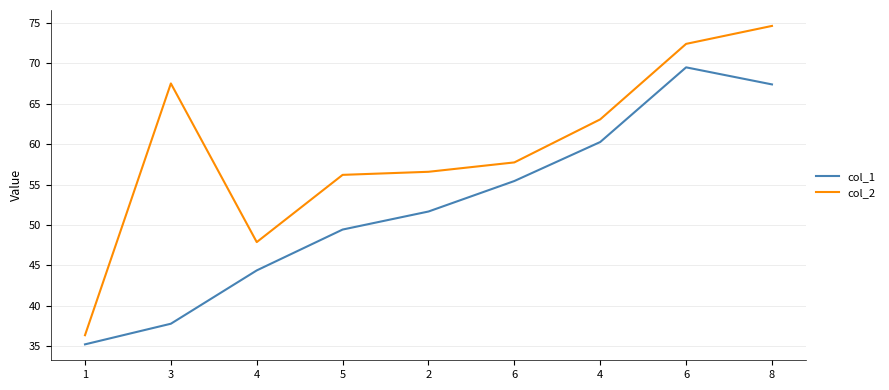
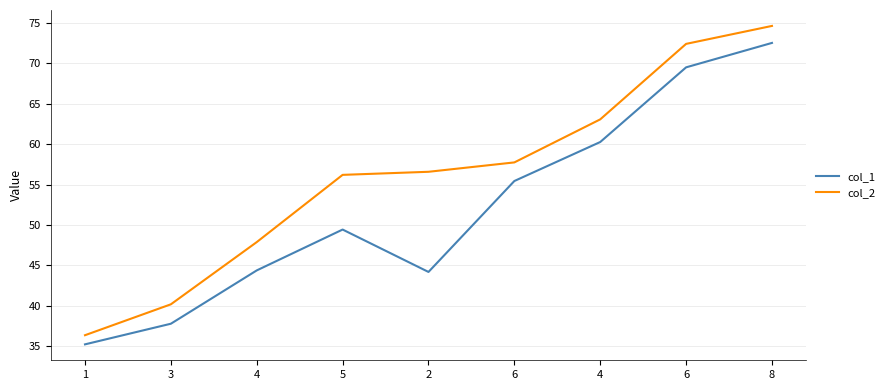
col_2, 3: 68 -> 40
col_1, 2: 52 -> 44
col_1, 8: 67 -> 73
